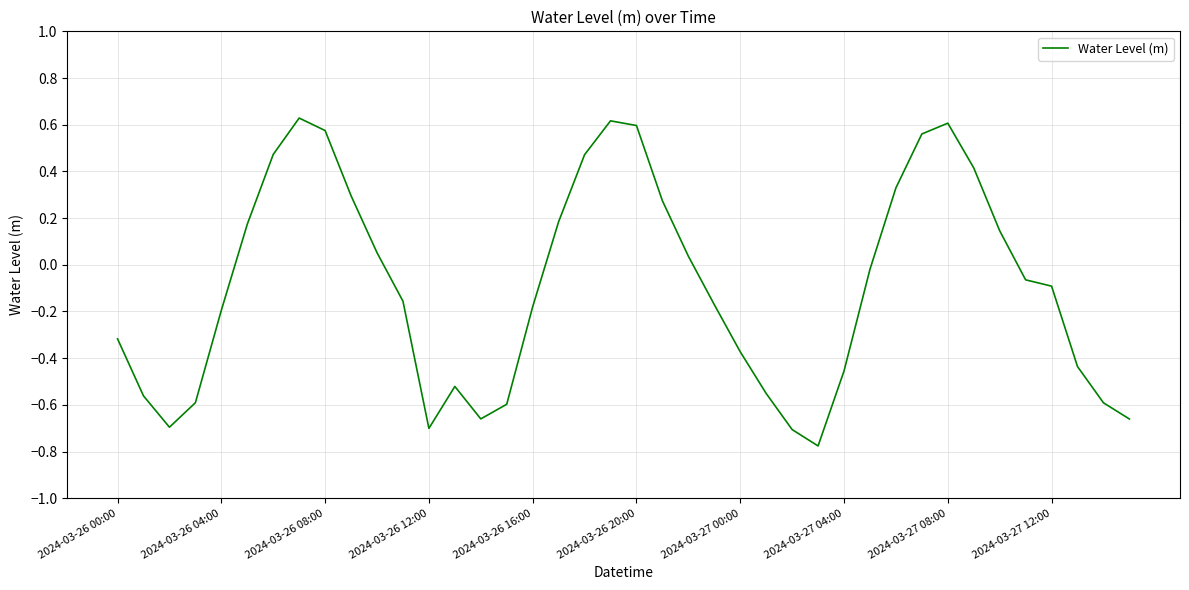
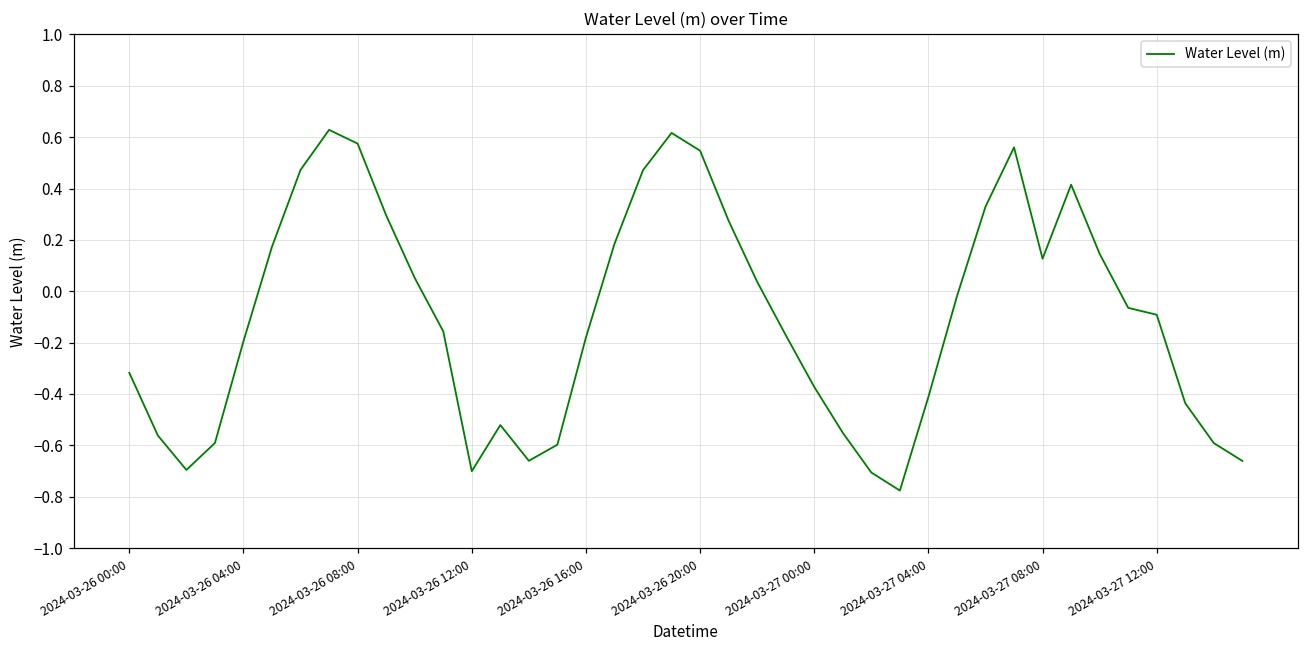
2024-03-26 20:00: 0.60 -> 0.55
2024-03-27 04:00: -0.45 -> -0.41
2024-03-27 08:00: 0.61 -> 0.13
